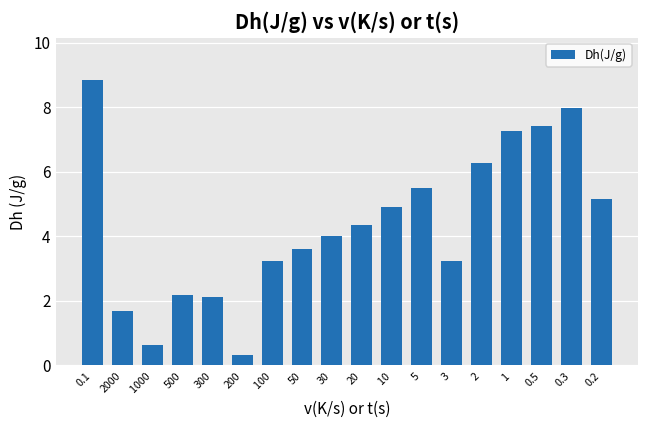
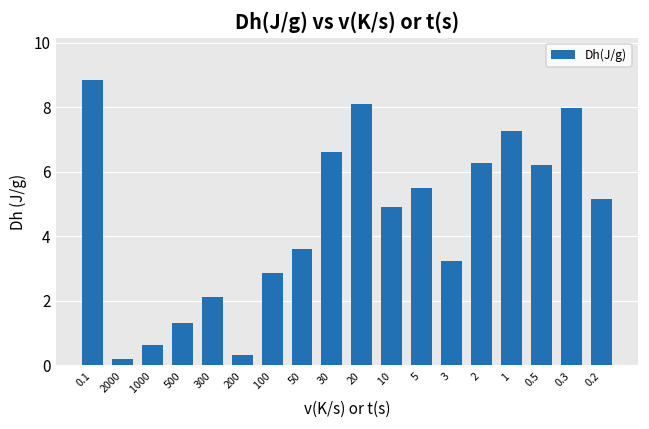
2000: 1.7 -> 0.2
500: 2.2 -> 1.3
100: 3.2 -> 2.9
30: 4.0 -> 6.6
20: 4.3 -> 8.1
0.5: 7.4 -> 6.2
